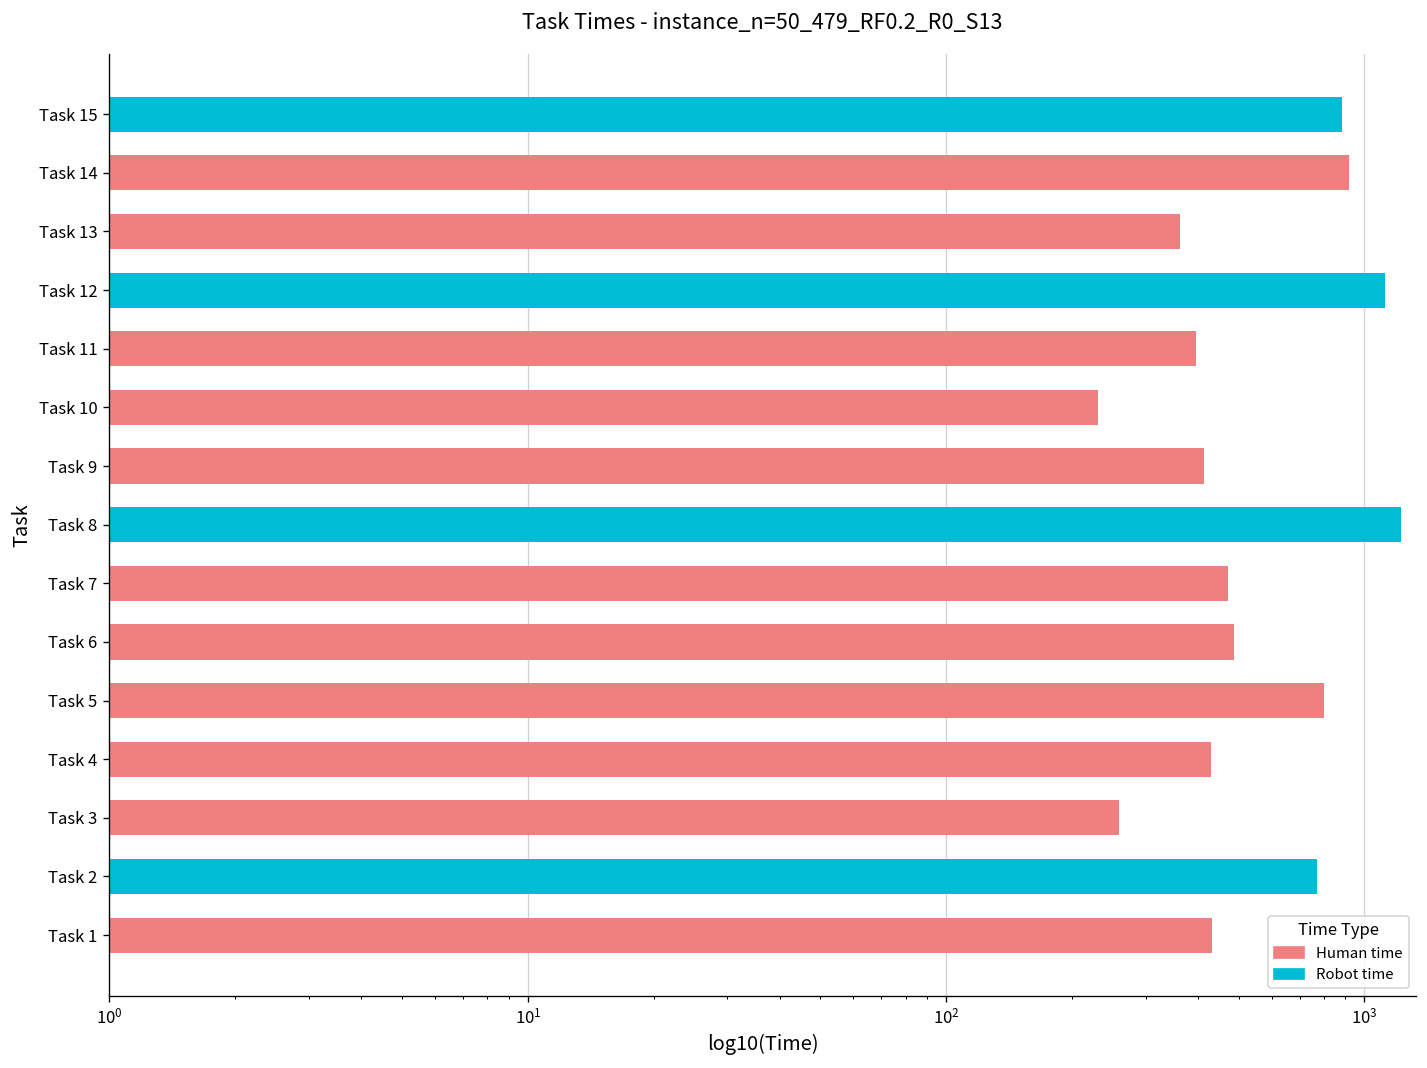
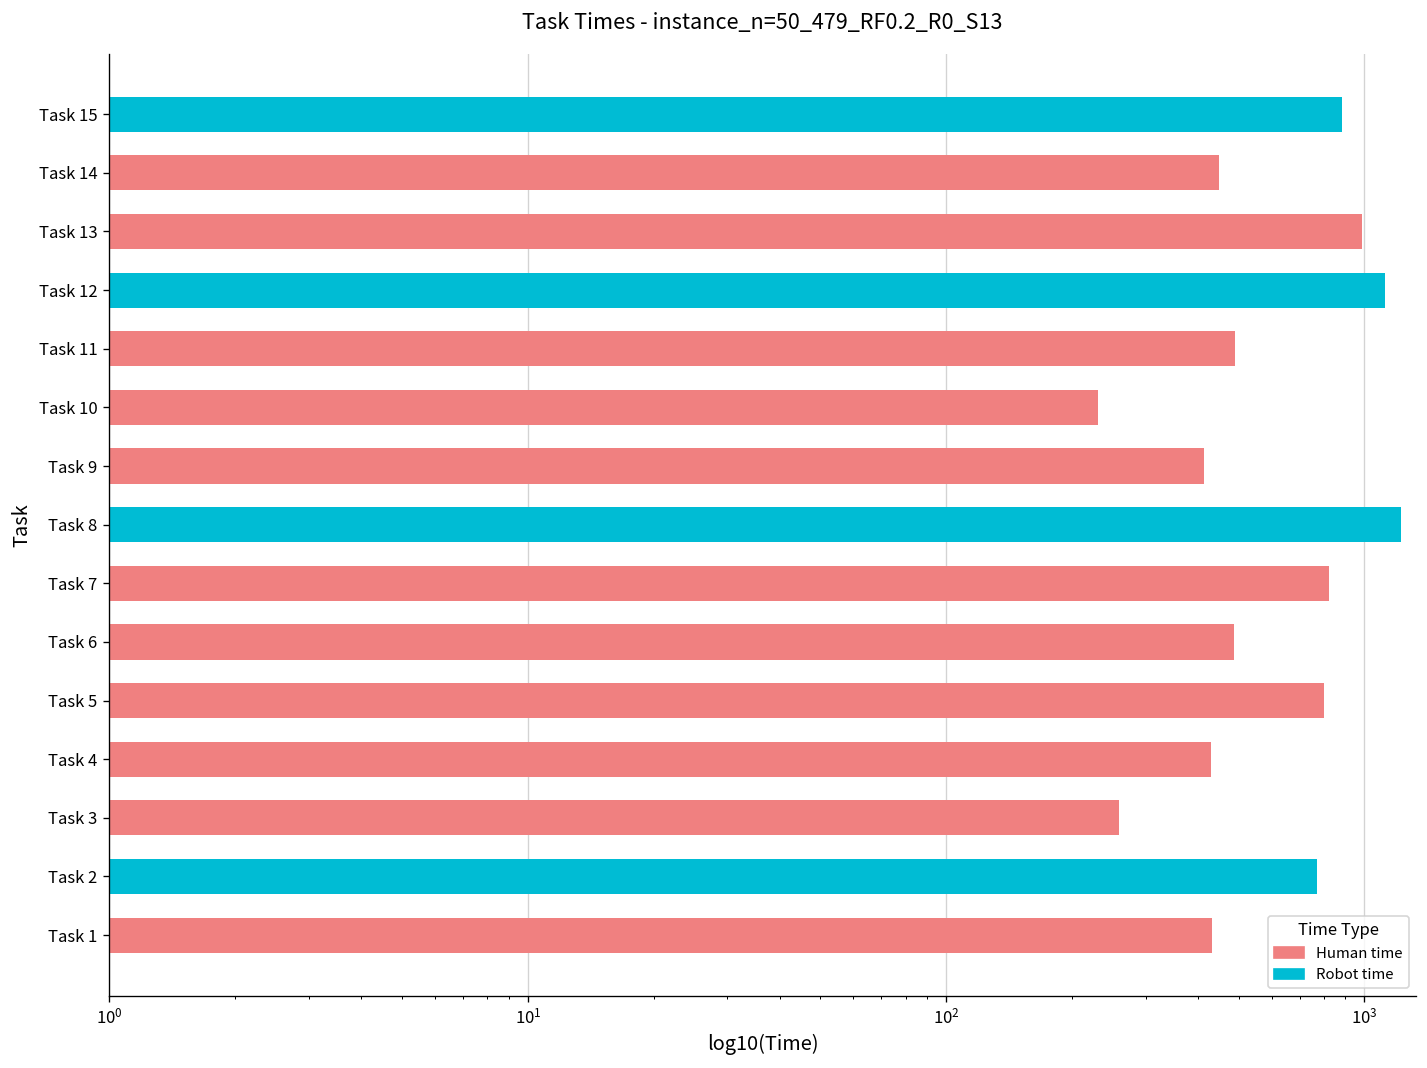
Human time, Task 14: 920 -> 450
Human time, Task 13: 360 -> 990
Human time, Task 11: 400 -> 490
Human time, Task 7: 470 -> 820
